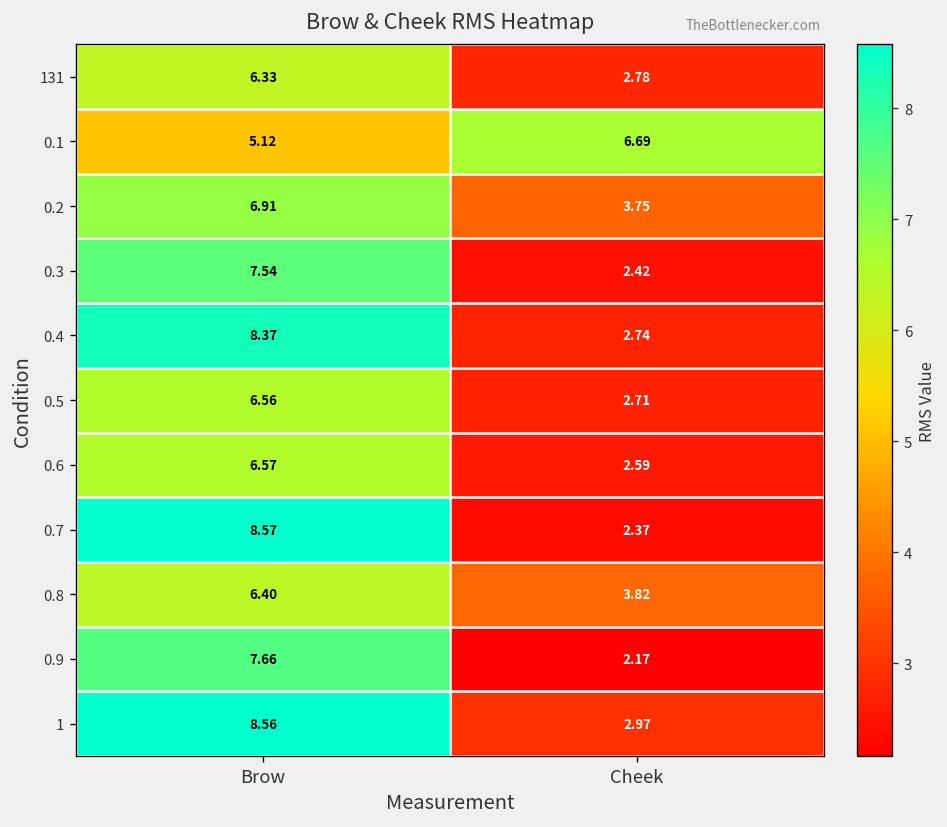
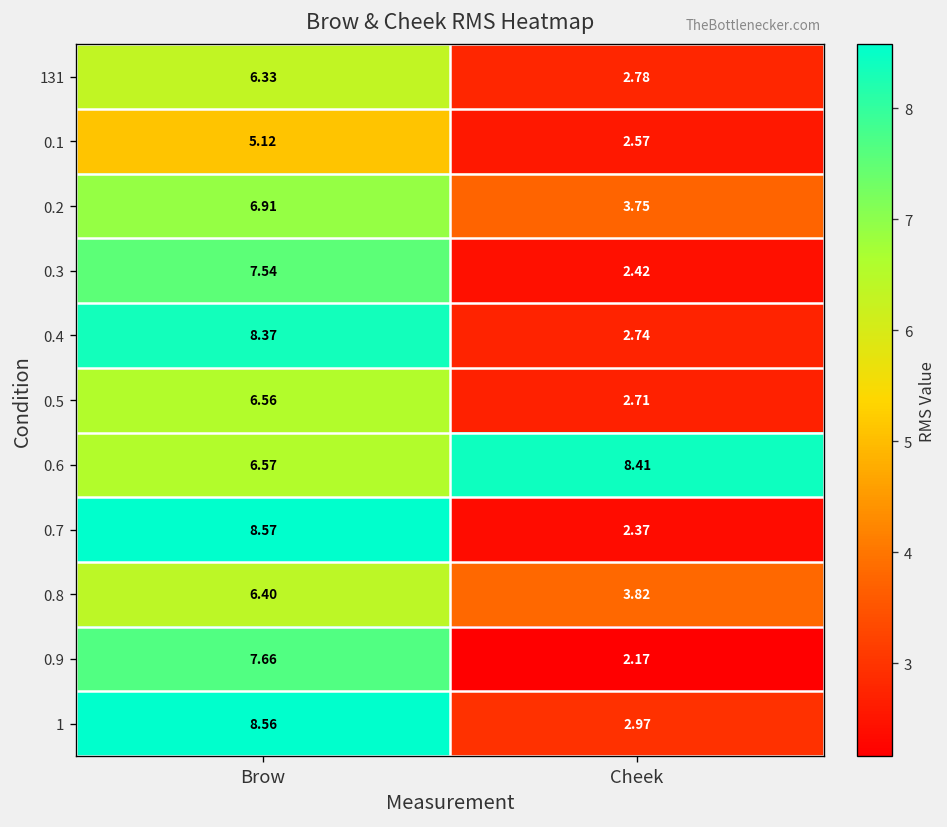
0.1, Cheek: 6.69 -> 2.57
0.6, Cheek: 2.59 -> 8.41
